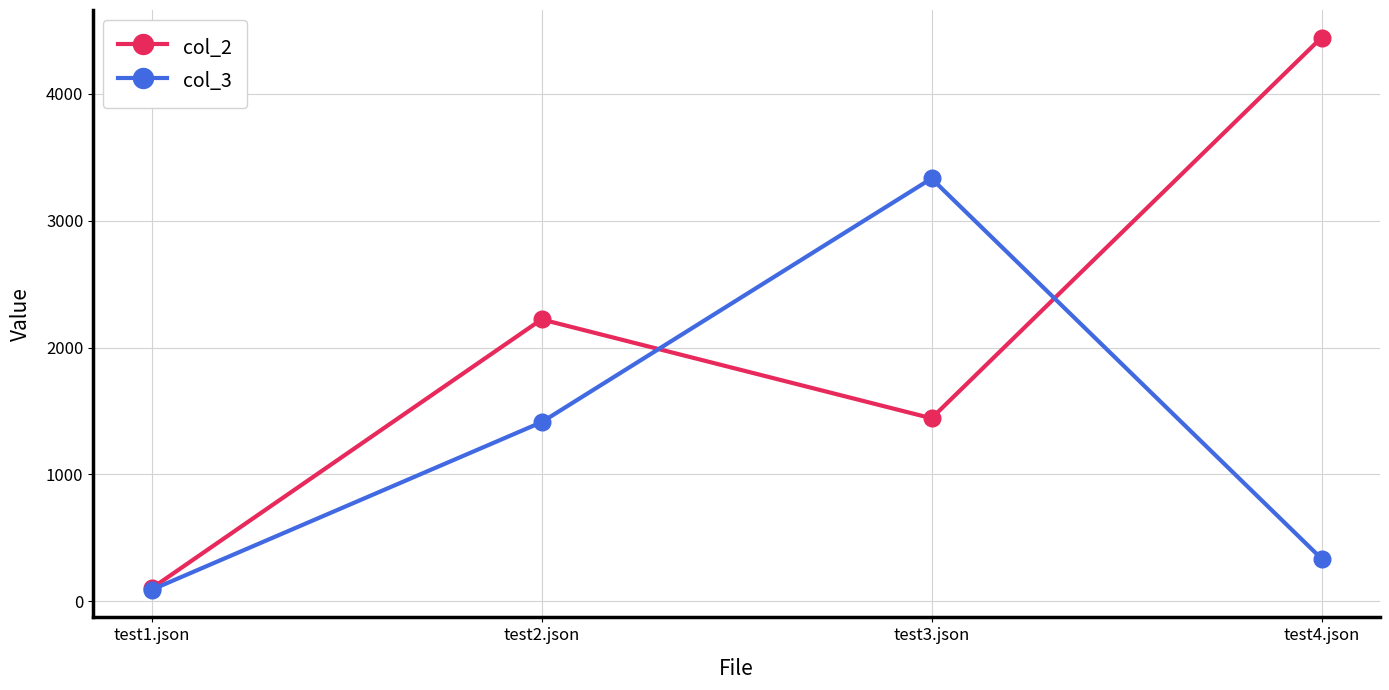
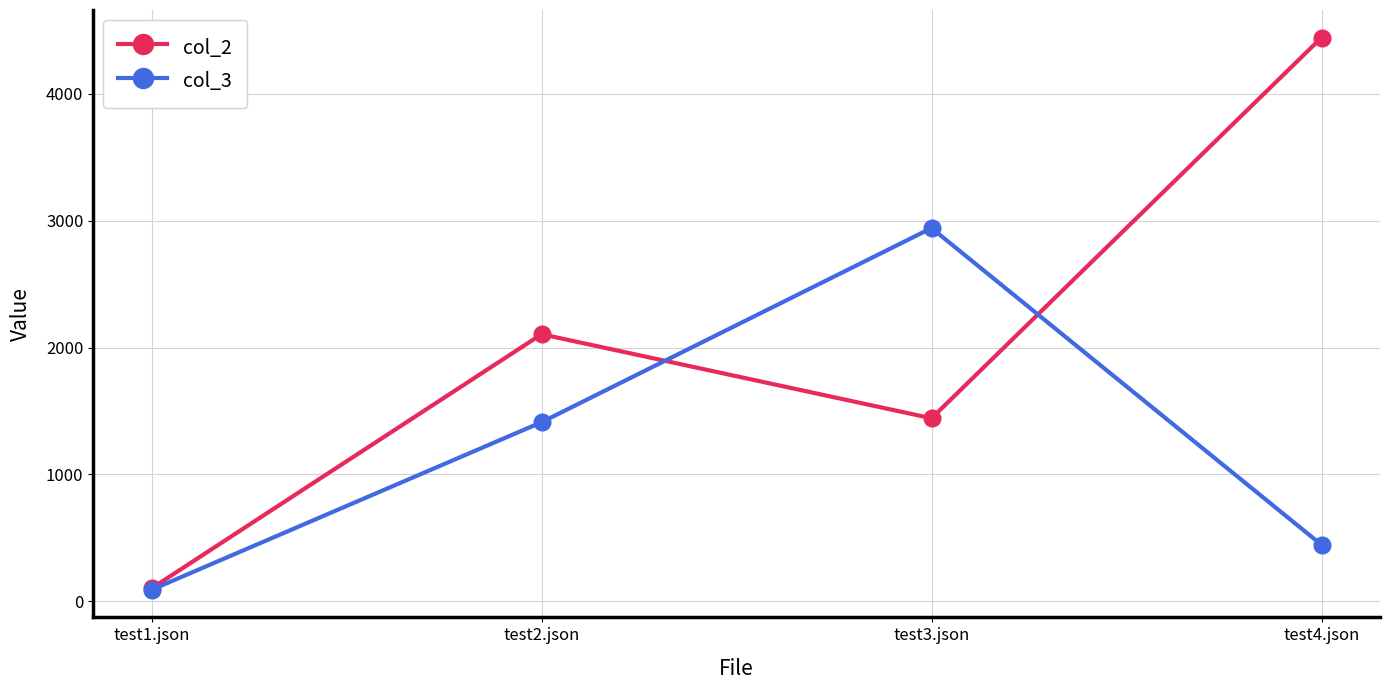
col_2, test2.json: 2220 -> 2110
col_3, test3.json: 3330 -> 2940
col_3, test4.json: 340 -> 440
